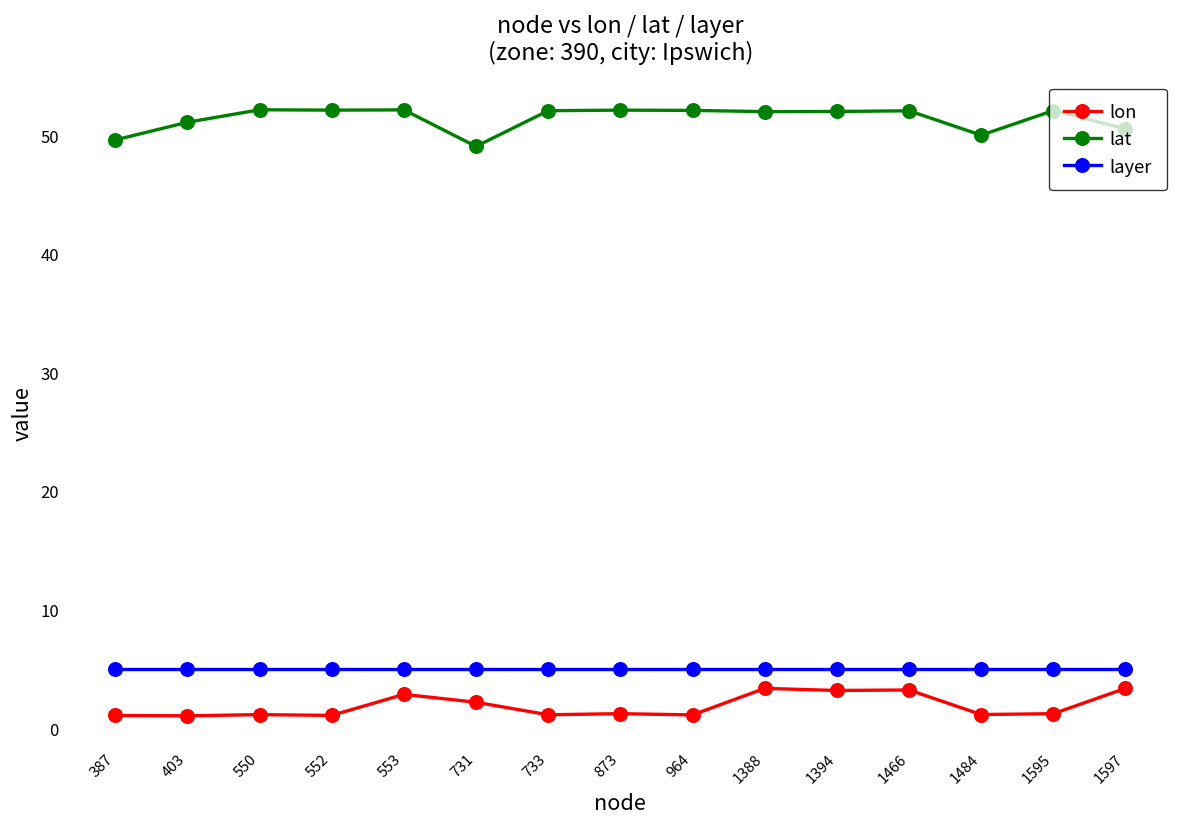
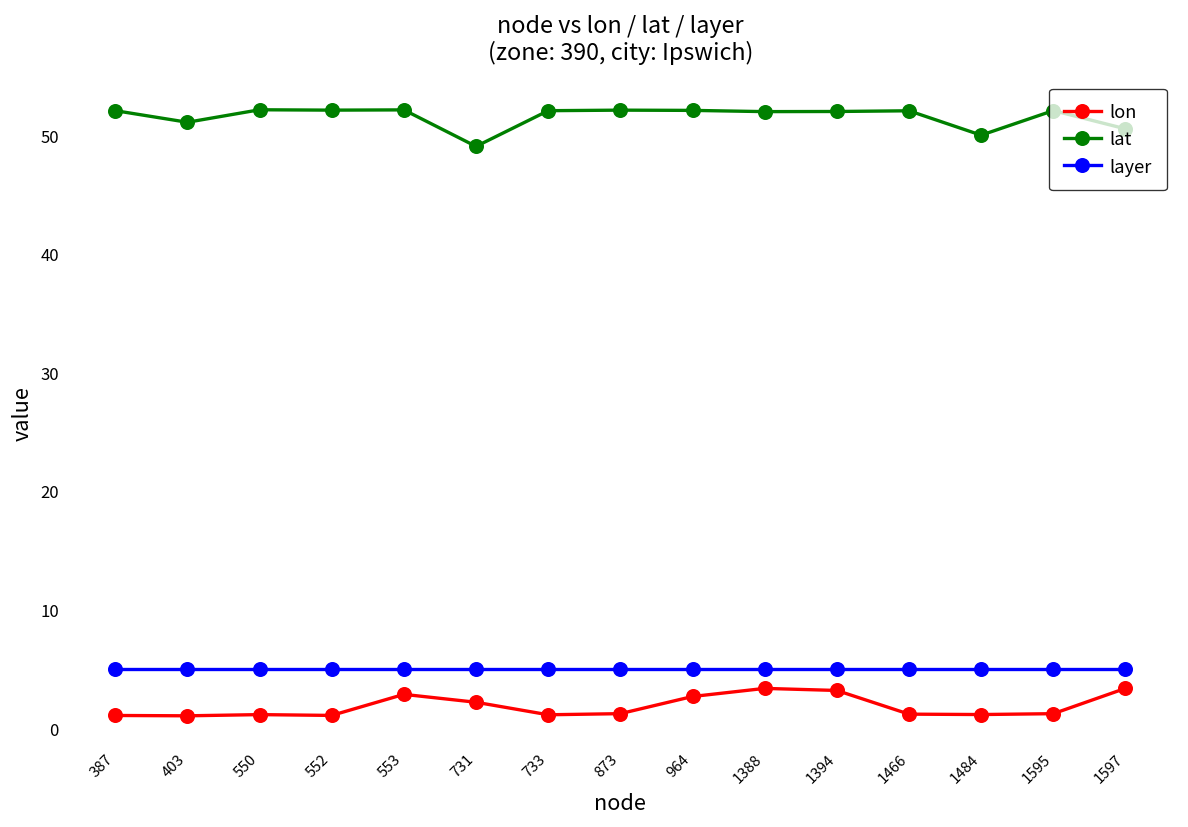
lat, 387: 50 -> 52
lon, 964: 1 -> 3
lon, 1466: 3 -> 1
